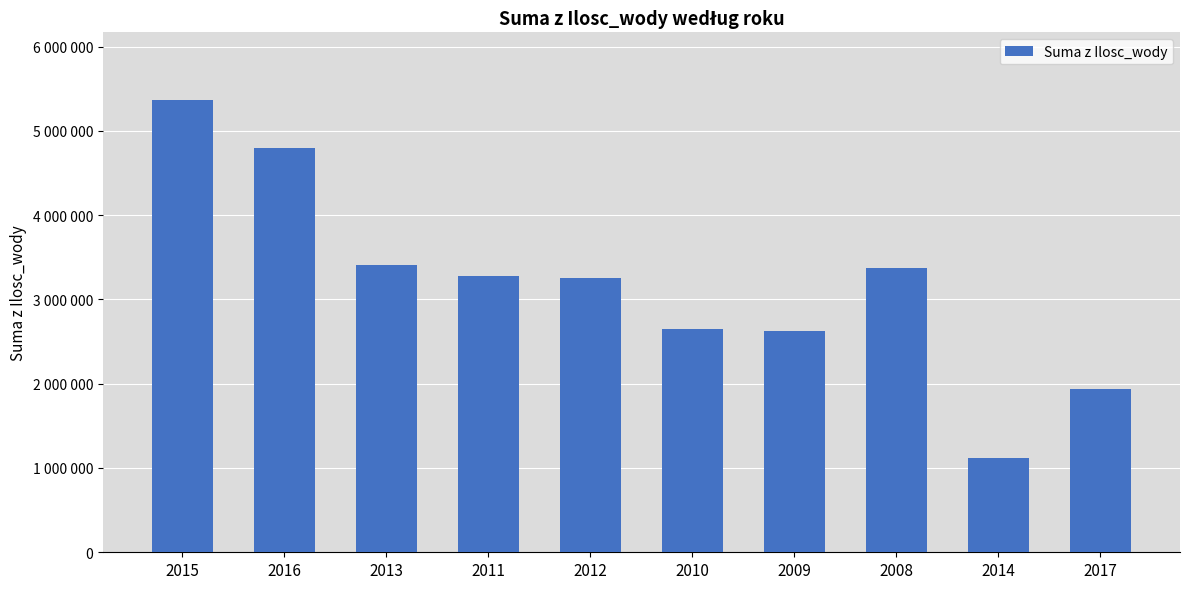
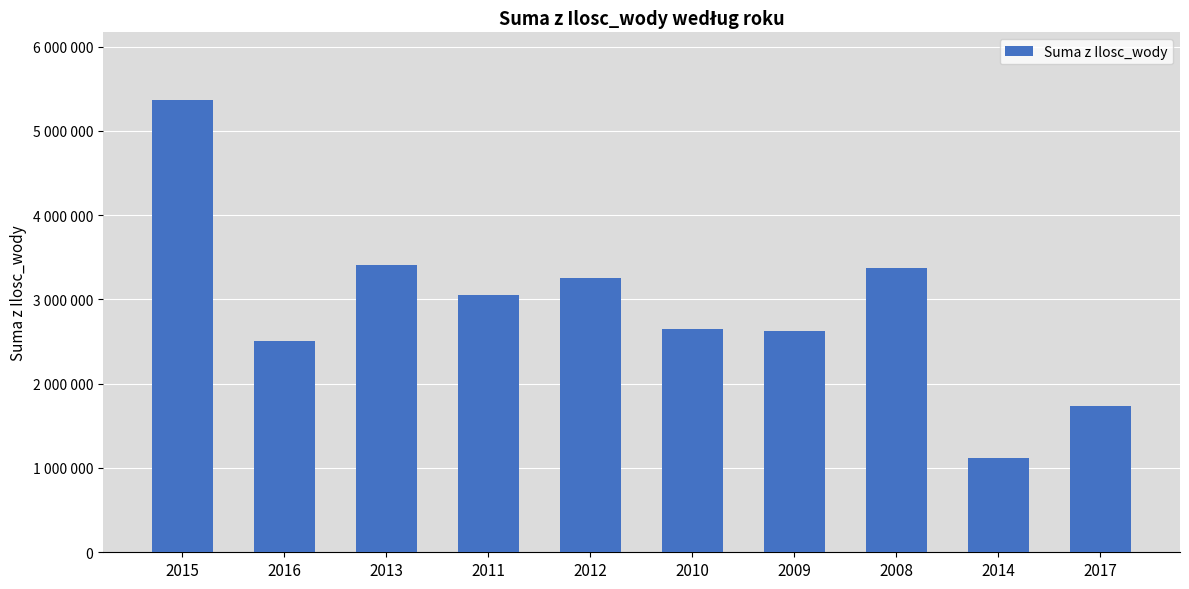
2016: 4800000 -> 2500000
2011: 3300000 -> 3000000
2017: 1900000 -> 1700000
